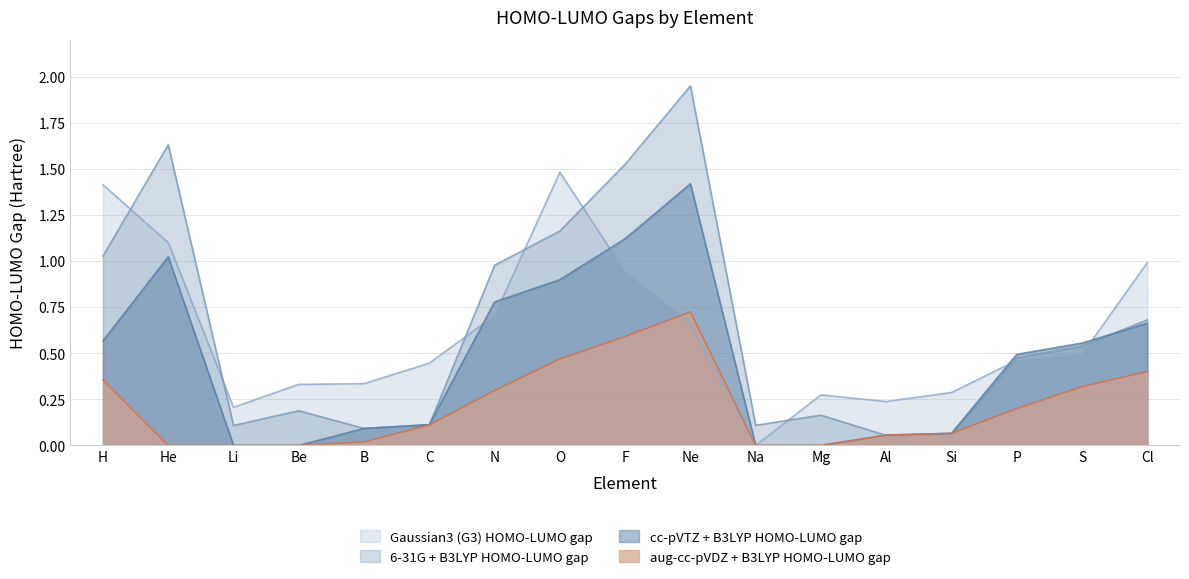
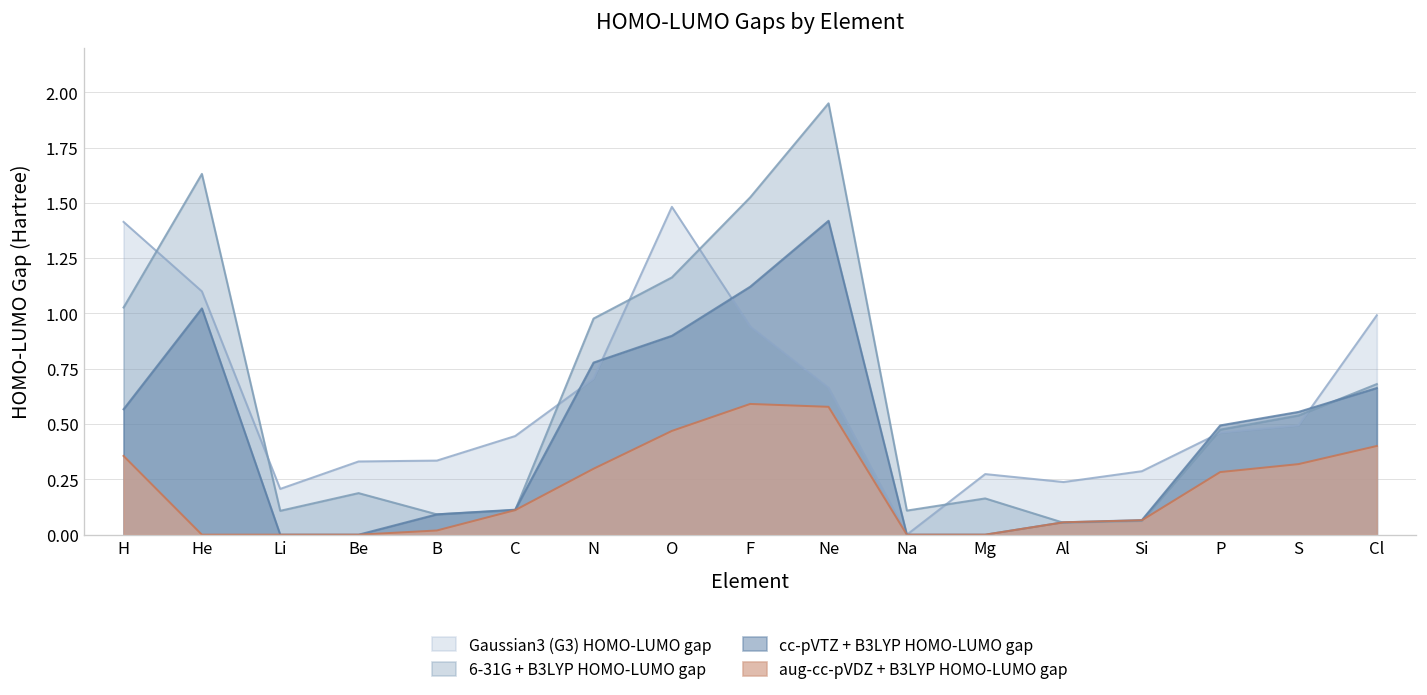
aug-cc-pVDZ + B3LYP HOMO-LUMO gap, Ne: 0.72 -> 0.58
aug-cc-pVDZ + B3LYP HOMO-LUMO gap, P: 0.20 -> 0.28
